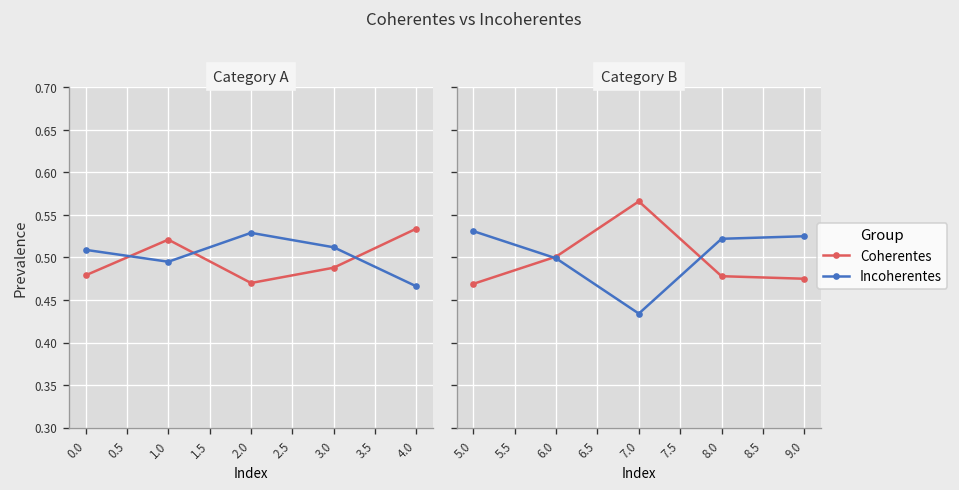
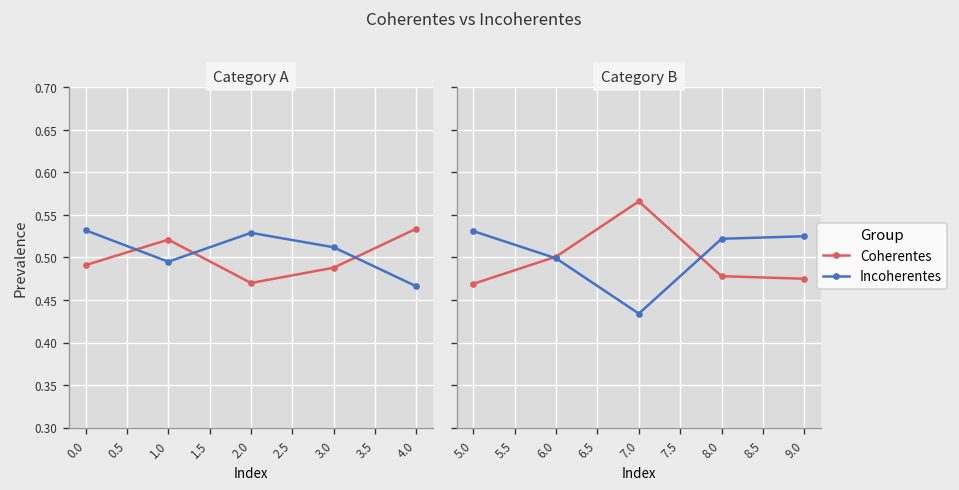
Category A, Coherentes, 0.0: 0.48 -> 0.49
Category A, Incoherentes, 0.0: 0.51 -> 0.53
